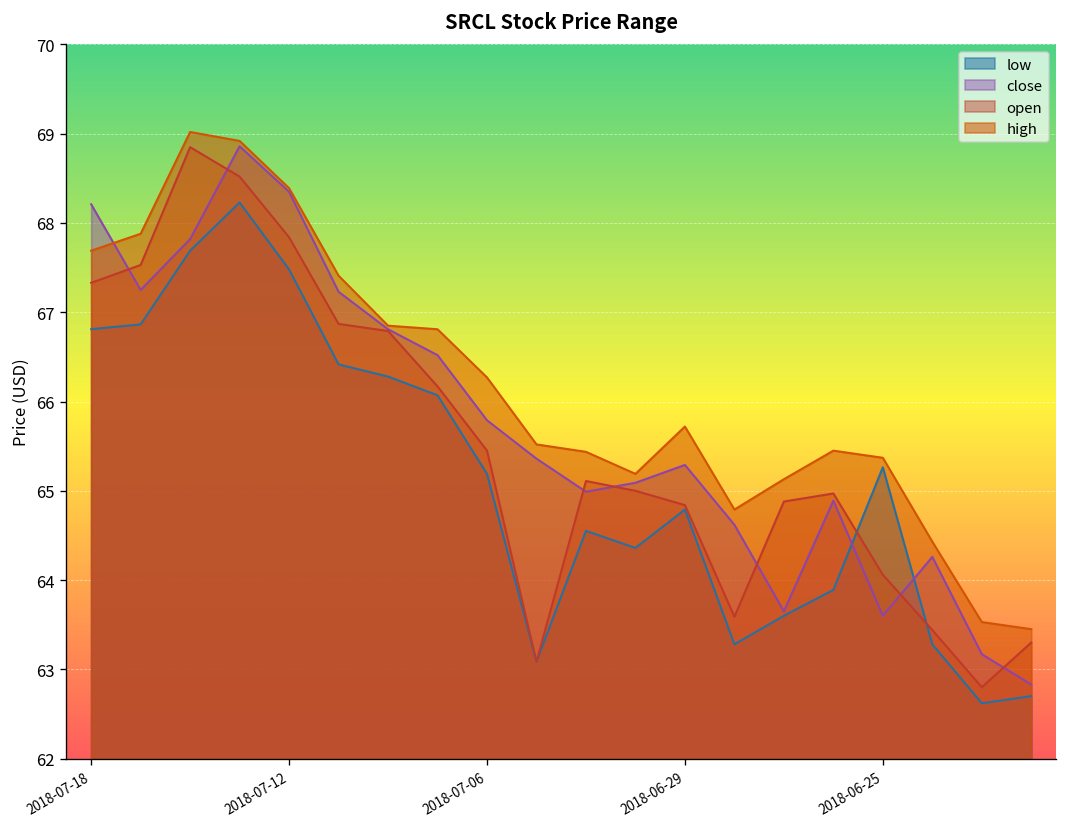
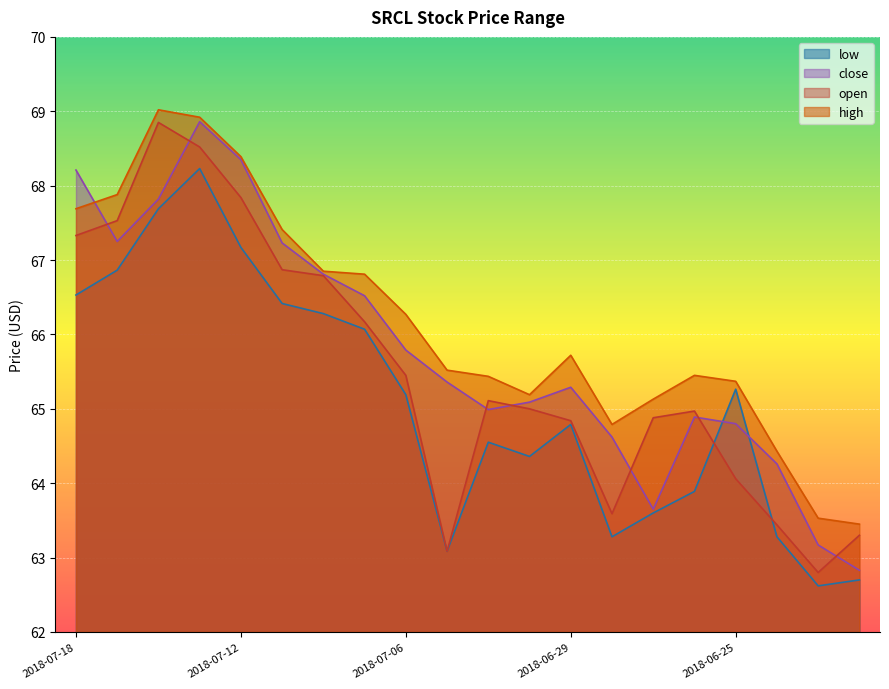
low, 2018-07-18: 66.8 -> 66.5
low, 2018-07-12: 67.5 -> 67.2
close, 2018-06-25: 63.6 -> 64.8
